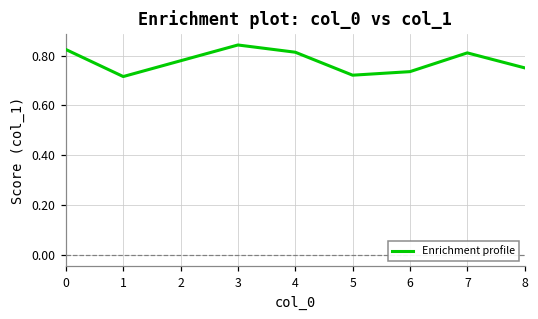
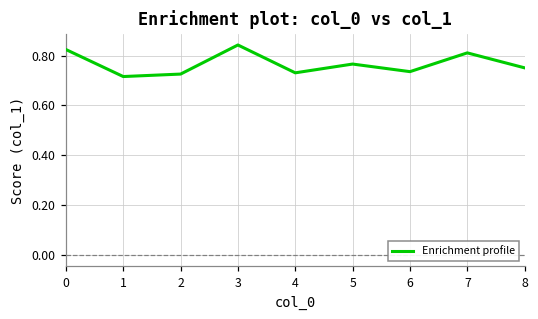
2: 0.78 -> 0.73
4: 0.81 -> 0.73
5: 0.72 -> 0.77
